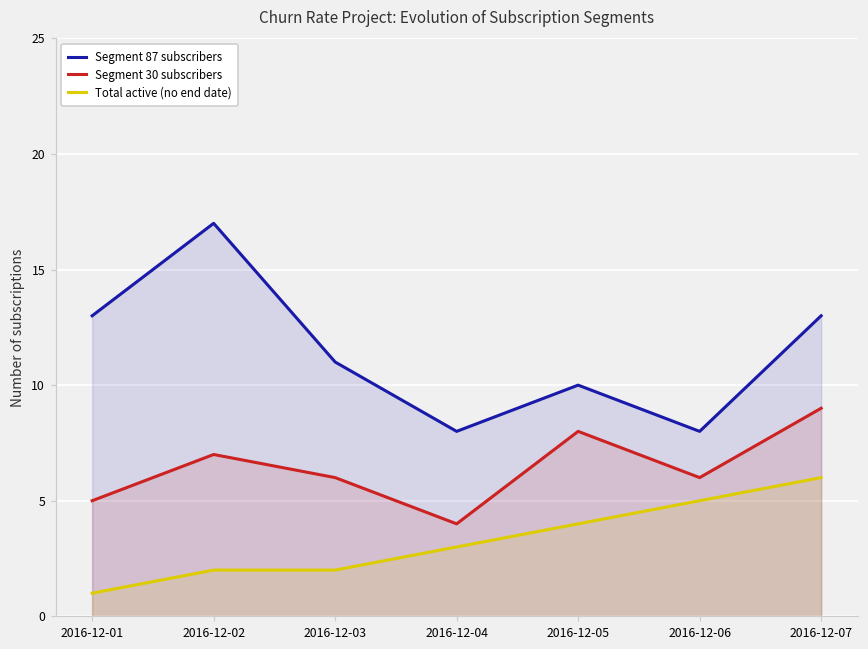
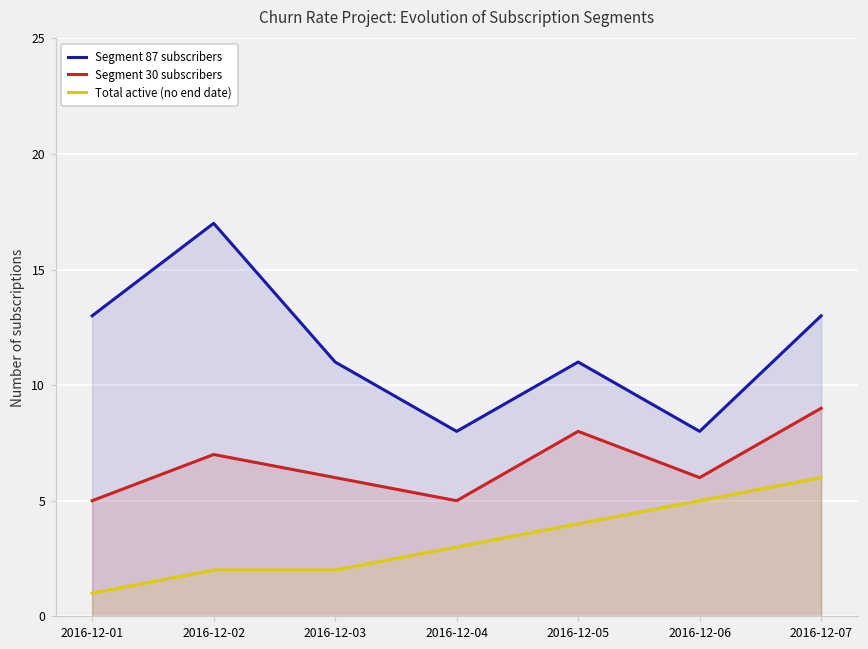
Segment 30 subscribers, 2016-12-04: 4 -> 5
Segment 87 subscribers, 2016-12-05: 10 -> 11
